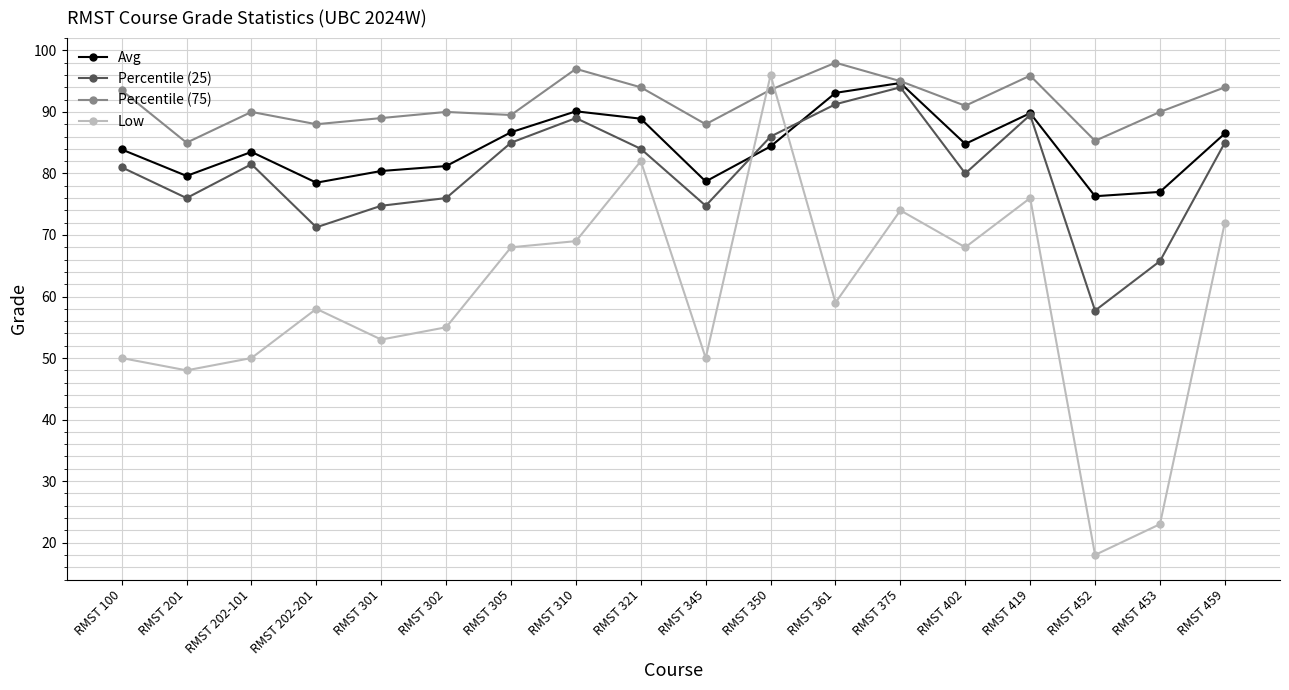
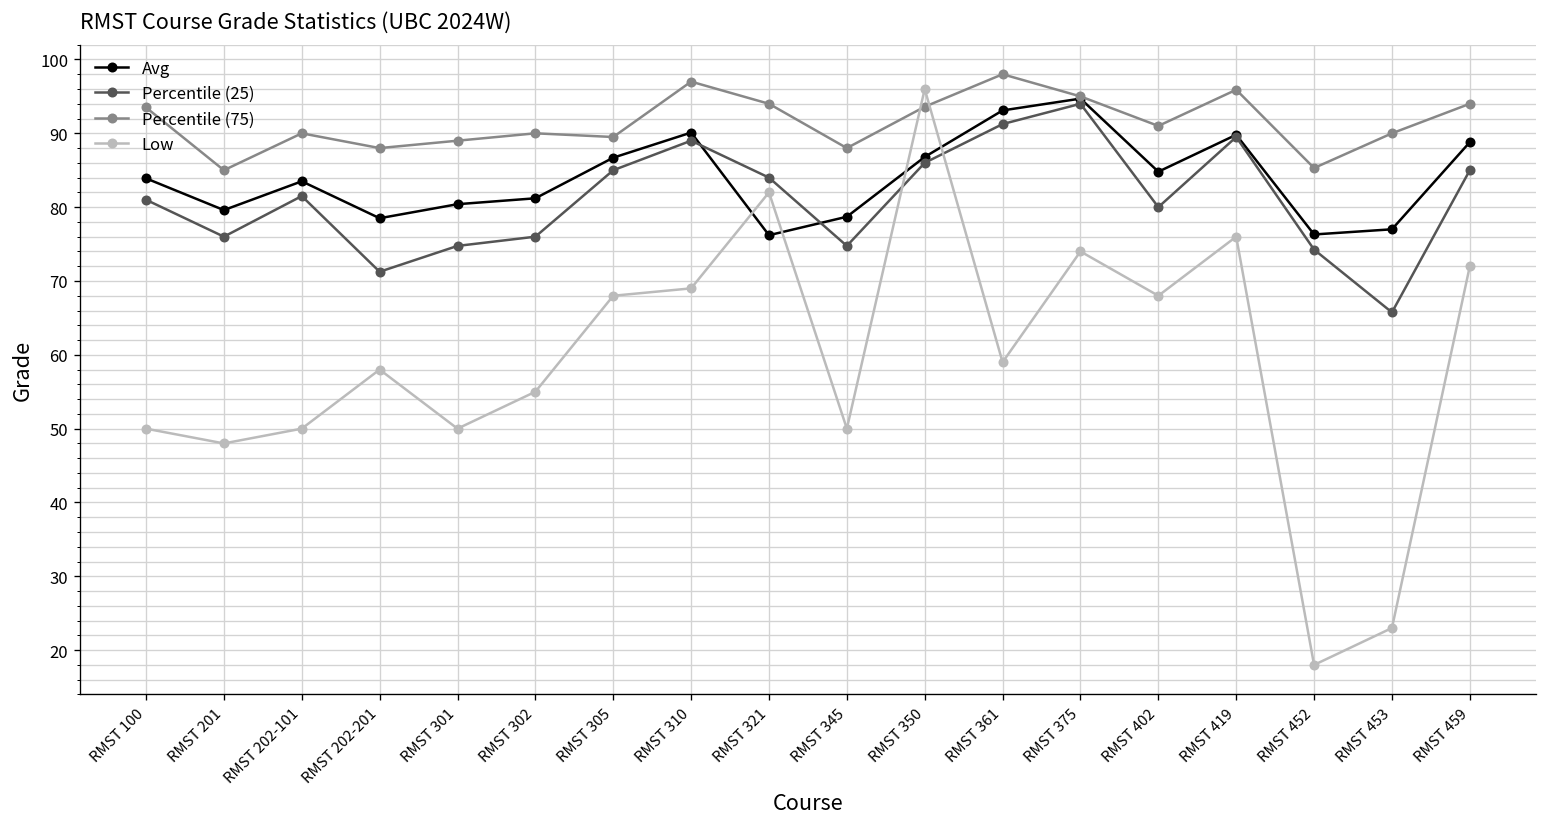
Low, RMST 301: 53 -> 50
Avg, RMST 321: 89 -> 76
Avg, RMST 350: 84 -> 87
Percentile (25), RMST 452: 58 -> 74
Avg, RMST 459: 87 -> 89
